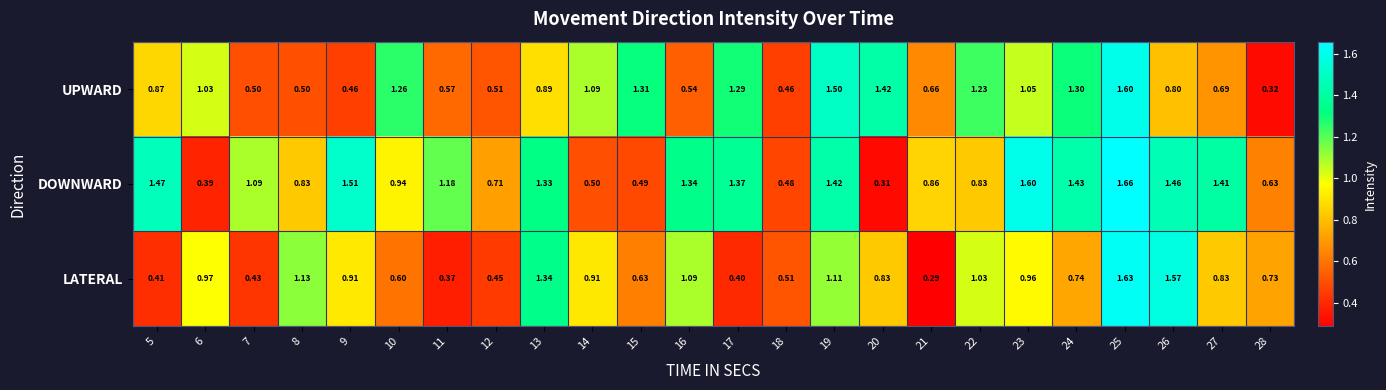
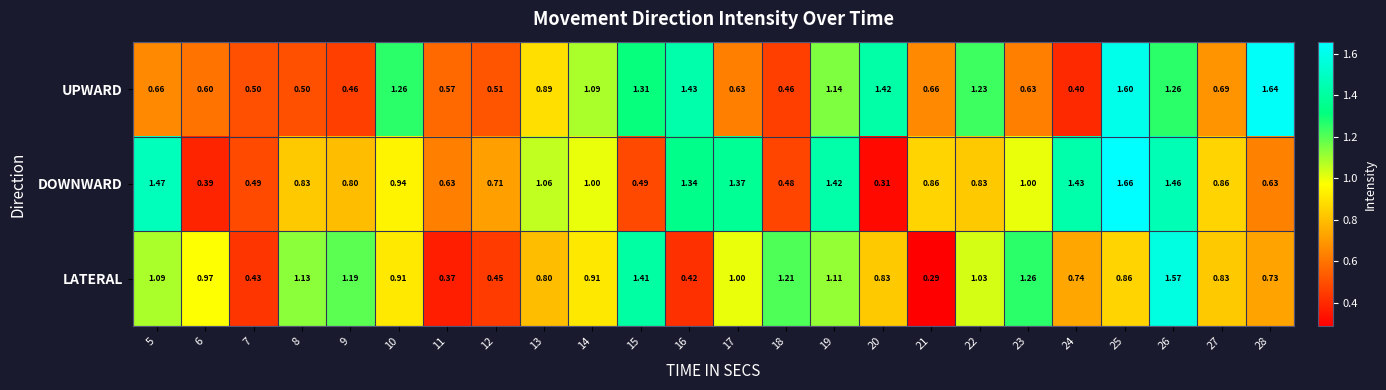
UPWARD, 5: 0.87 -> 0.66
UPWARD, 6: 1.03 -> 0.60
UPWARD, 16: 0.54 -> 1.43
UPWARD, 17: 1.29 -> 0.63
UPWARD, 19: 1.50 -> 1.14
UPWARD, 23: 1.05 -> 0.63
UPWARD, 24: 1.30 -> 0.40
UPWARD, 26: 0.80 -> 1.26
UPWARD, 28: 0.32 -> 1.64
DOWNWARD, 7: 1.09 -> 0.49
DOWNWARD, 9: 1.51 -> 0.80
DOWNWARD, 11: 1.18 -> 0.63
DOWNWARD, 13: 1.33 -> 1.06
DOWNWARD, 14: 0.50 -> 1.00
DOWNWARD, 23: 1.60 -> 1.00
DOWNWARD, 27: 1.41 -> 0.86
LATERAL, 5: 0.41 -> 1.09
LATERAL, 9: 0.91 -> 1.19
LATERAL, 10: 0.60 -> 0.91
LATERAL, 13: 1.34 -> 0.80
LATERAL, 15: 0.63 -> 1.41
LATERAL, 16: 1.09 -> 0.42
LATERAL, 17: 0.40 -> 1.00
LATERAL, 18: 0.51 -> 1.21
LATERAL, 23: 0.96 -> 1.26
LATERAL, 25: 1.63 -> 0.86
